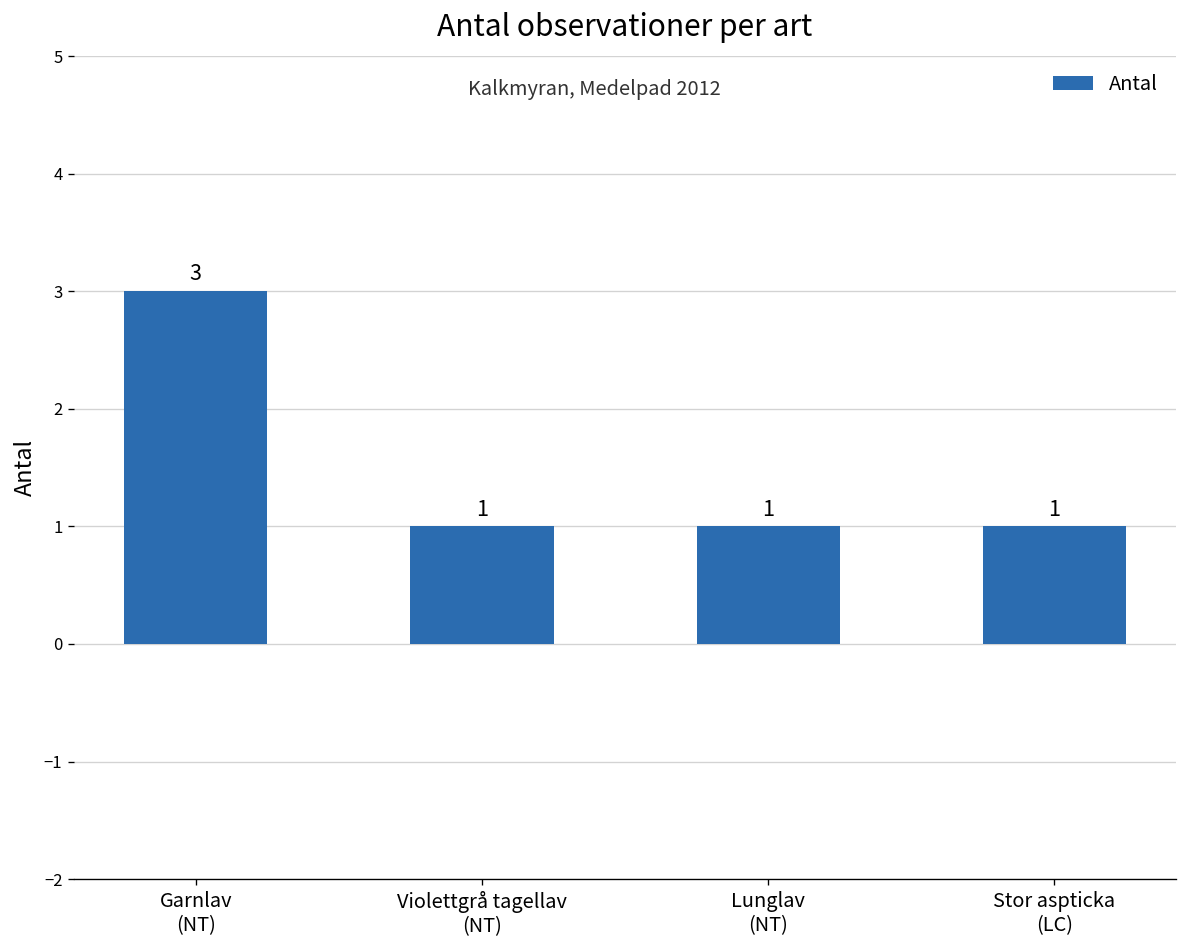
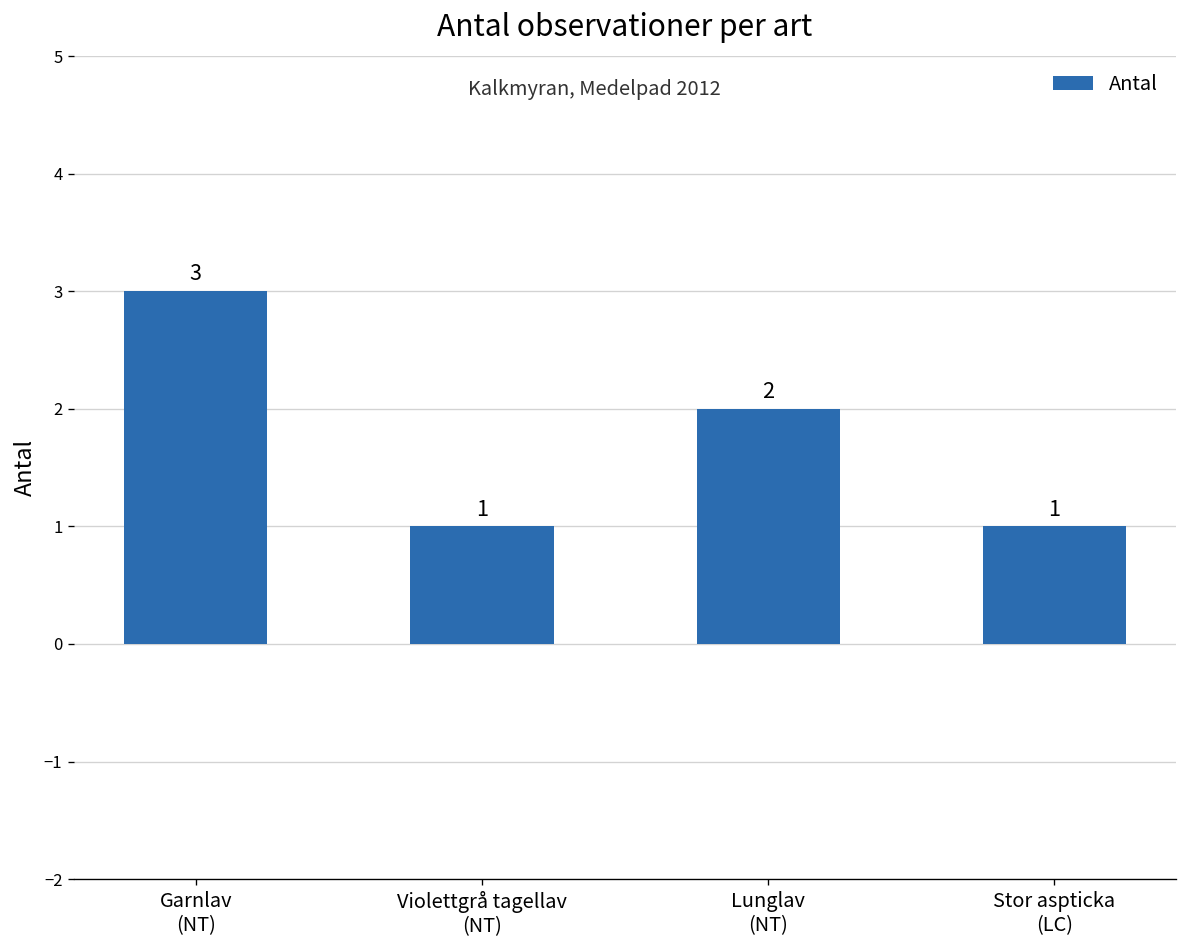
Lunglav (NT): 1 -> 2
